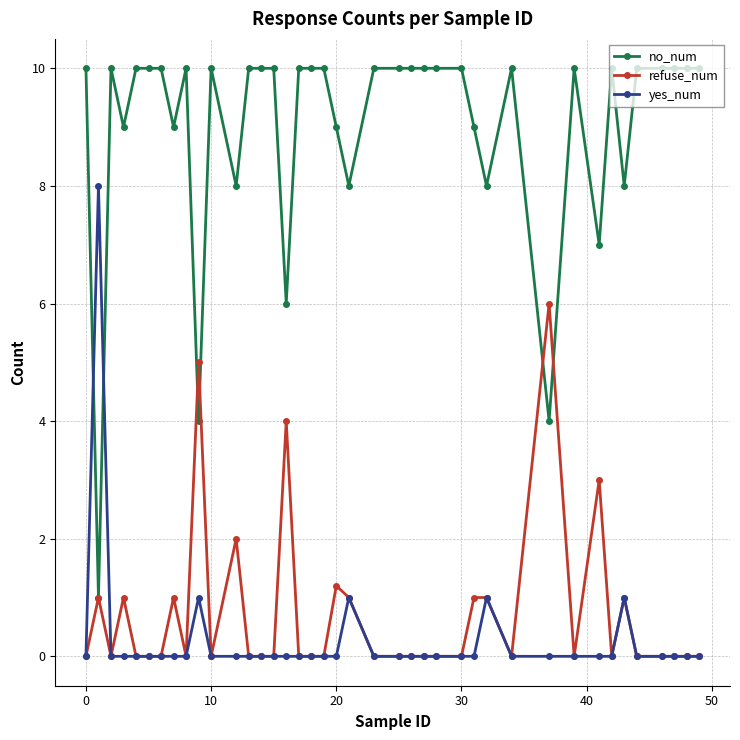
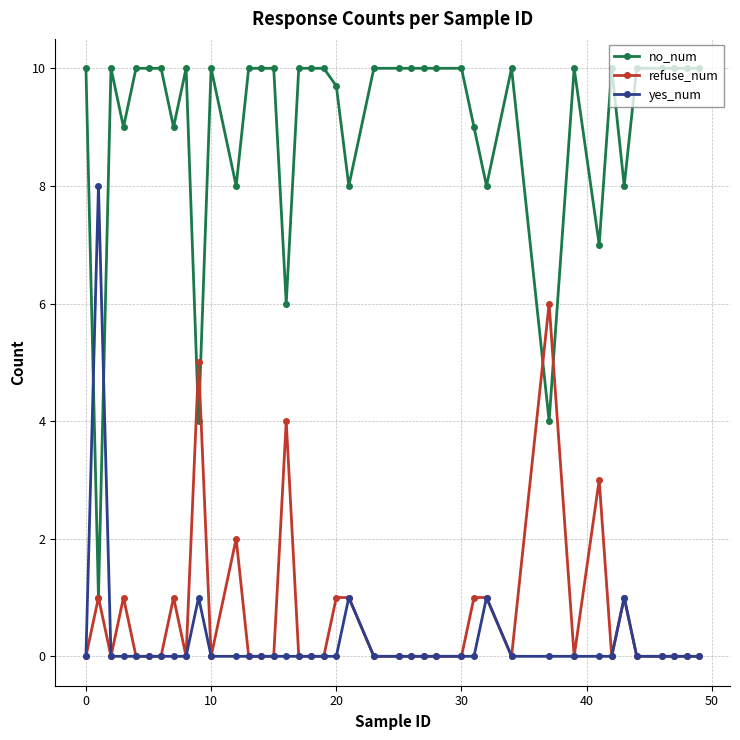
no_num, 20: 9.0 -> 9.7
refuse_num, 20: 1.2 -> 1.0
